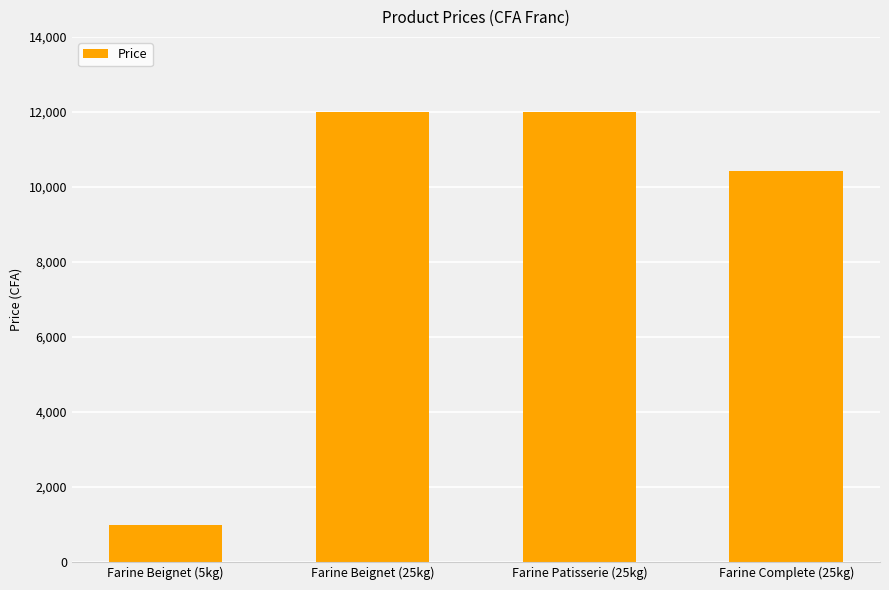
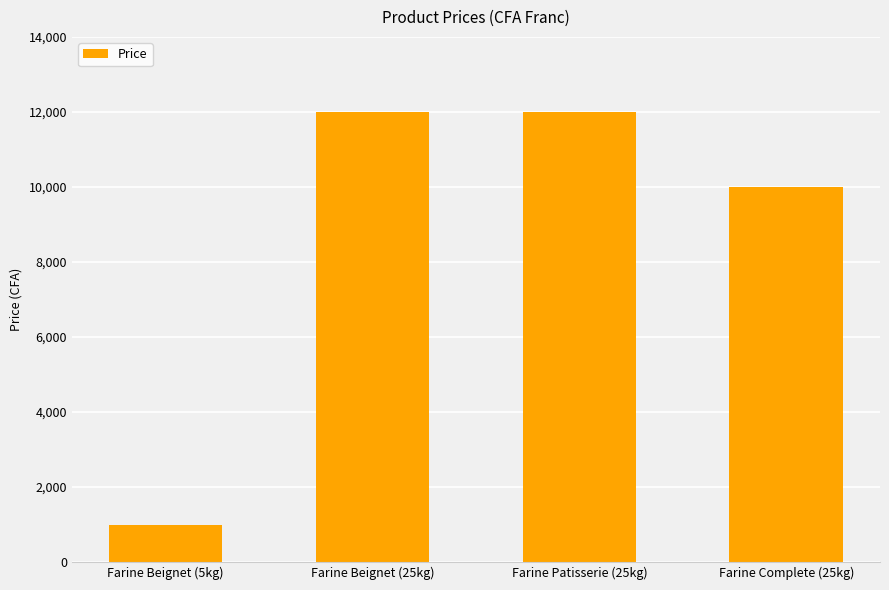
Farine Complete (25kg): 10,400 -> 10,000
